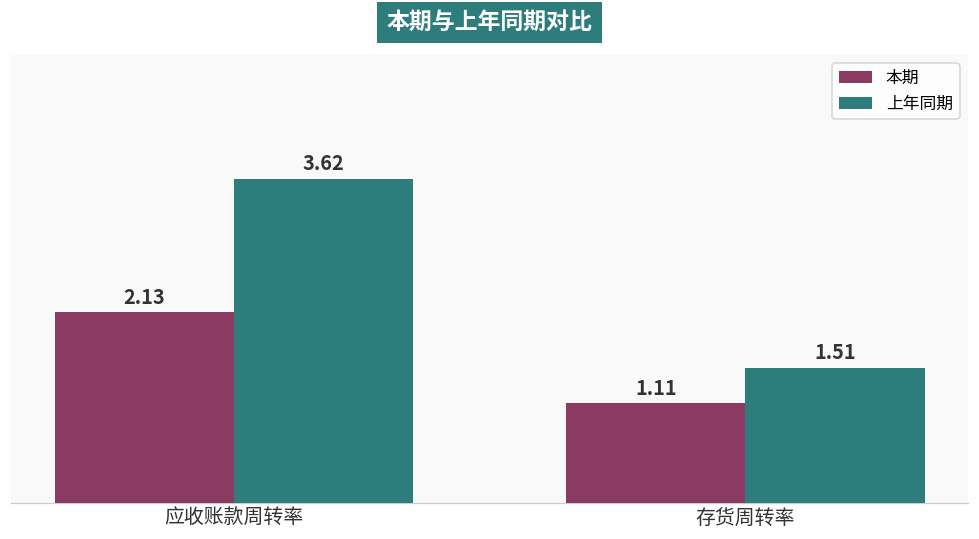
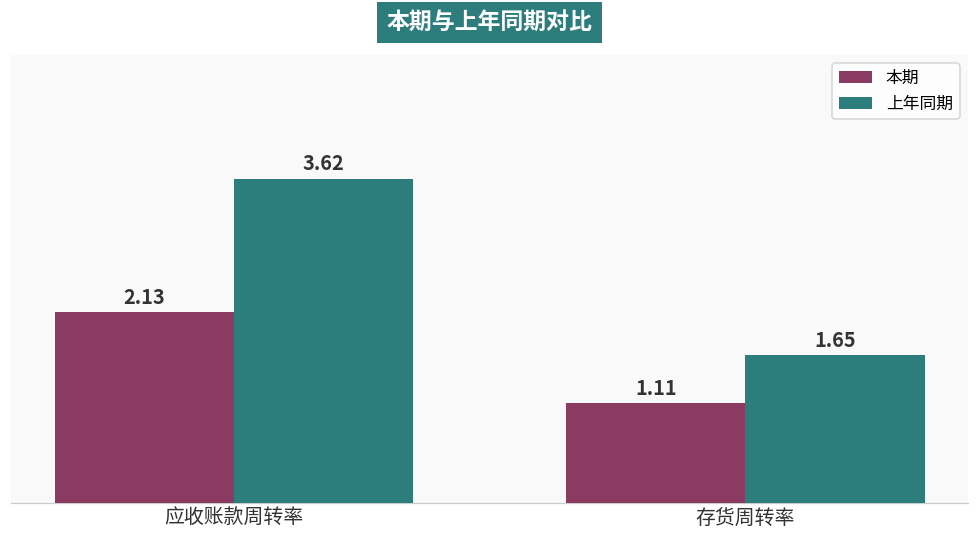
上年同期, 存货周转率: 1.51 -> 1.65
